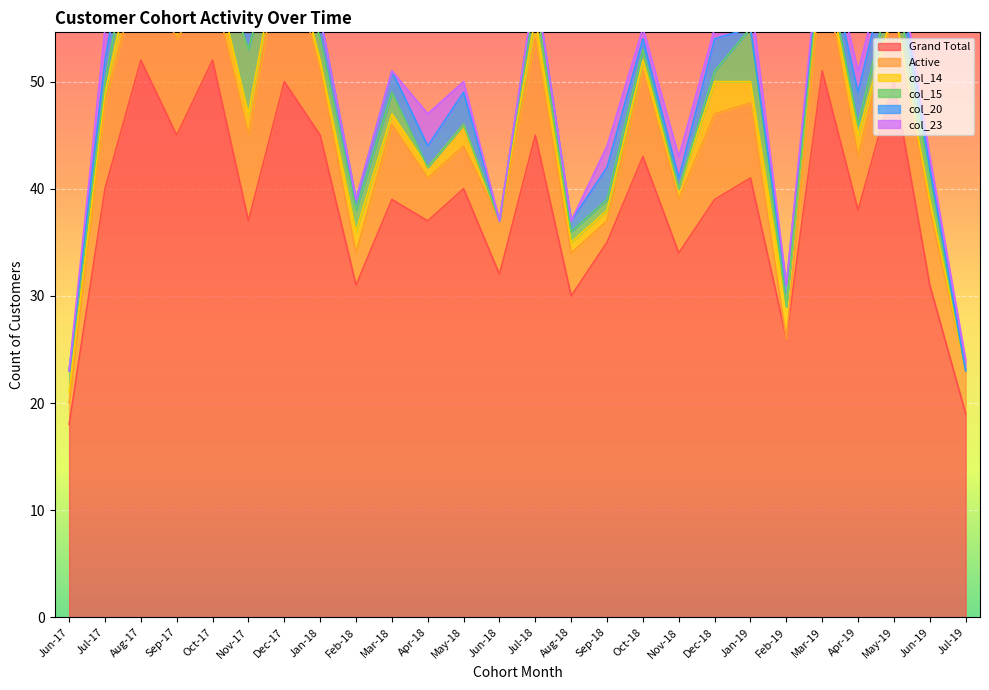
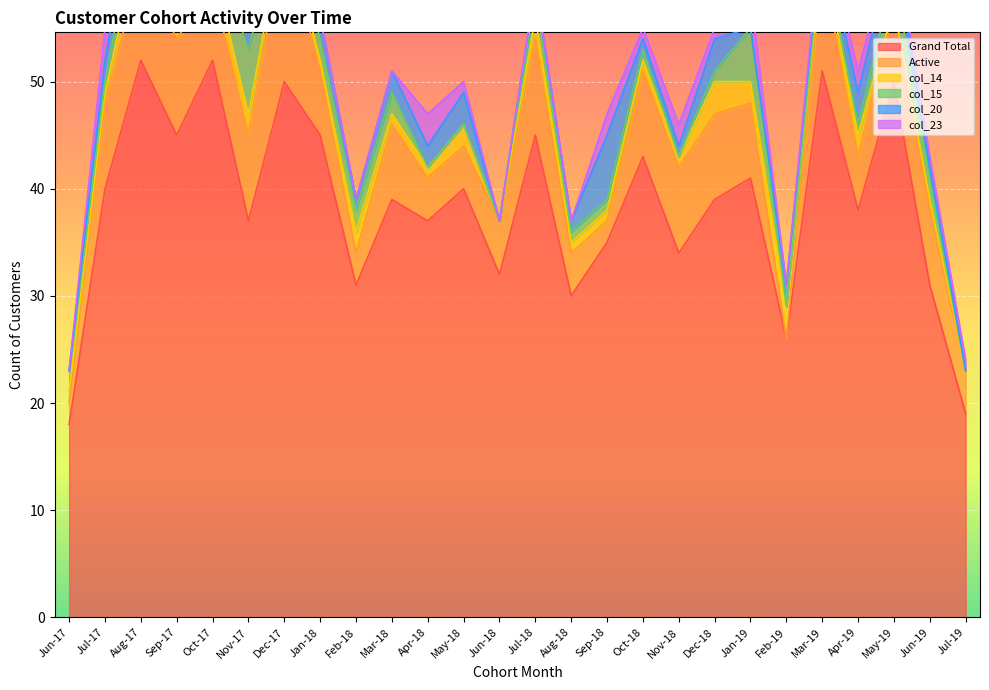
col_20, Sep-18: 3 -> 6
Active, Nov-18: 5 -> 8
